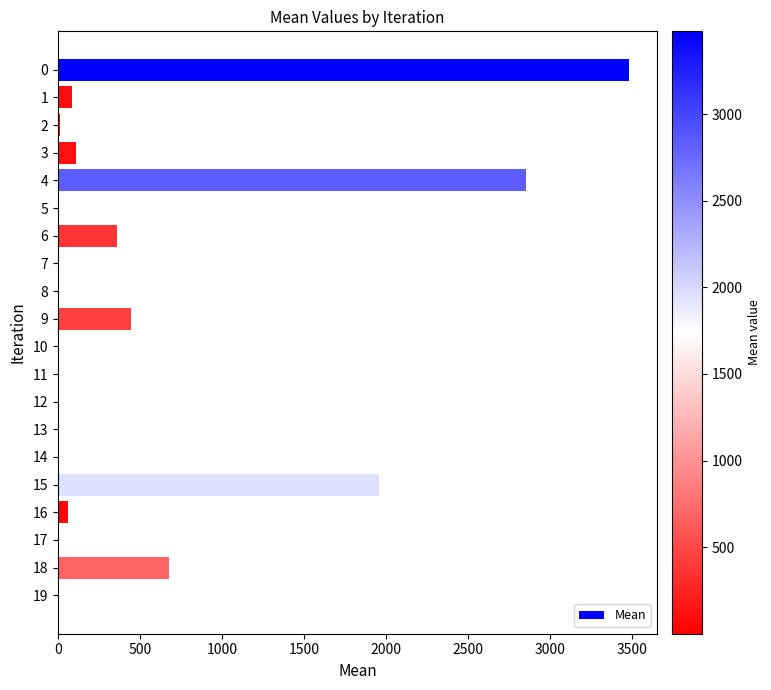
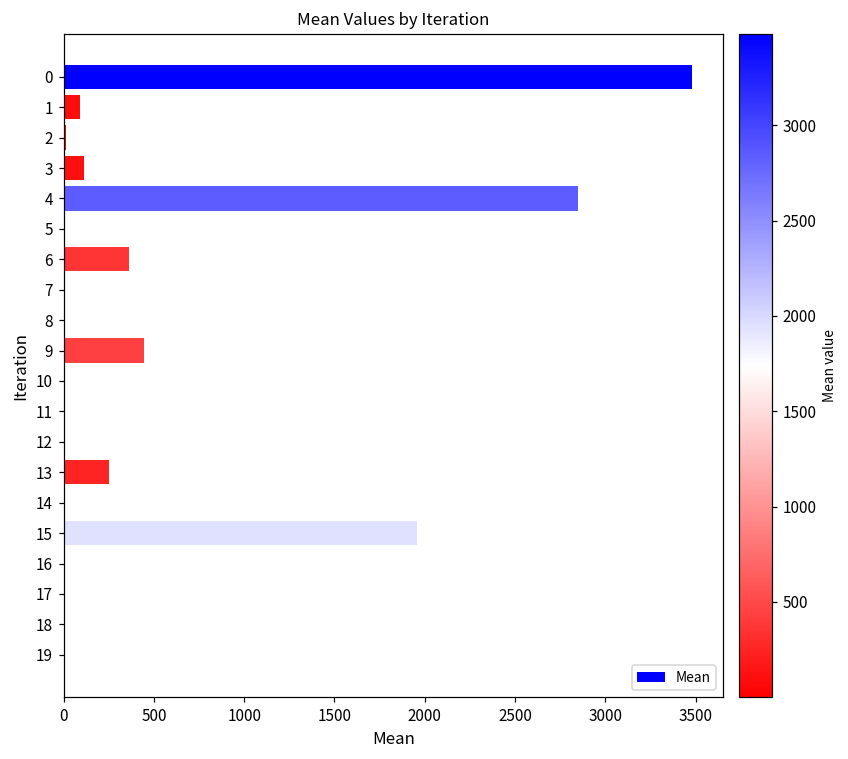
13: 0 -> 250
16: 60 -> 0
18: 680 -> 0
